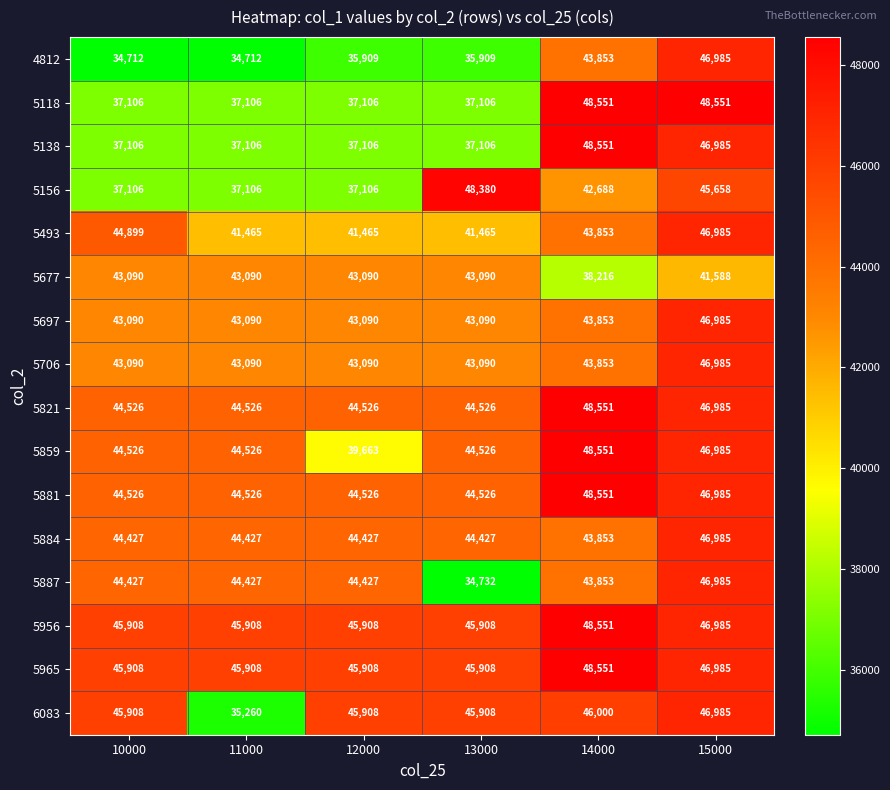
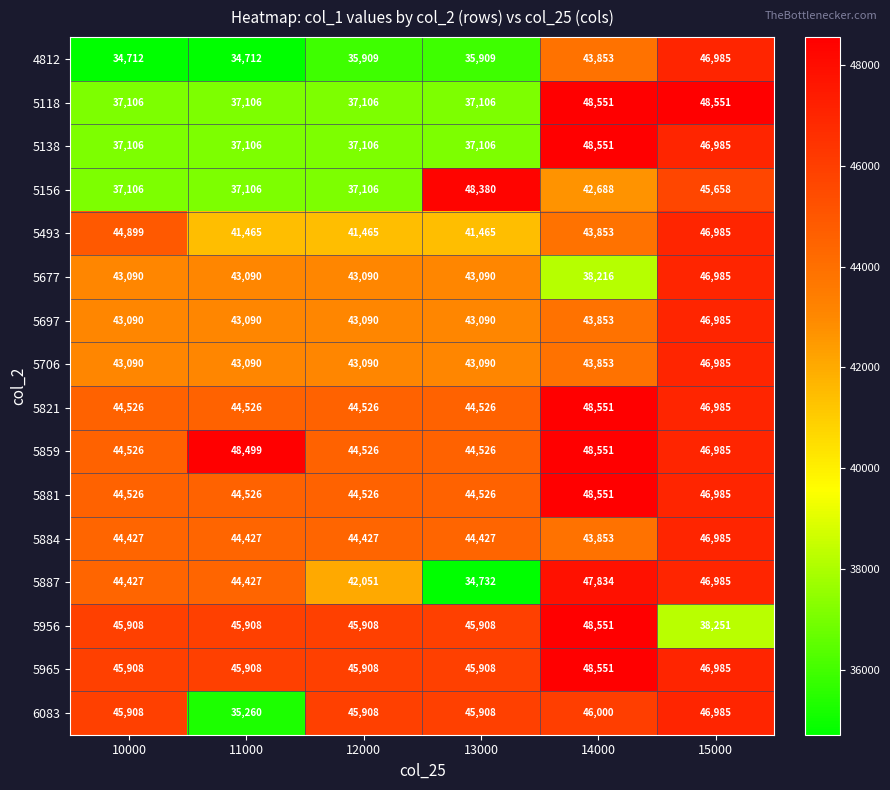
5677, 15000: 41,588 -> 46,985
5859, 11000: 44,526 -> 48,499
5859, 12000: 39,663 -> 44,526
5887, 12000: 44,427 -> 42,051
5887, 14000: 43,853 -> 47,834
5956, 15000: 46,985 -> 38,251
